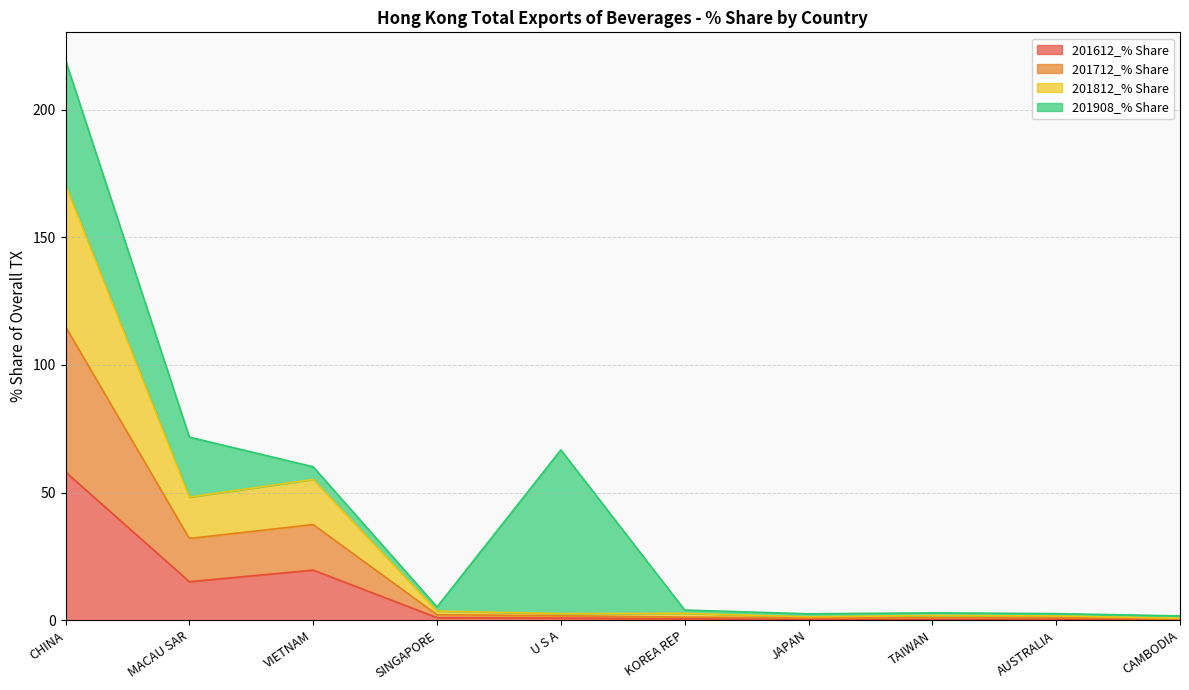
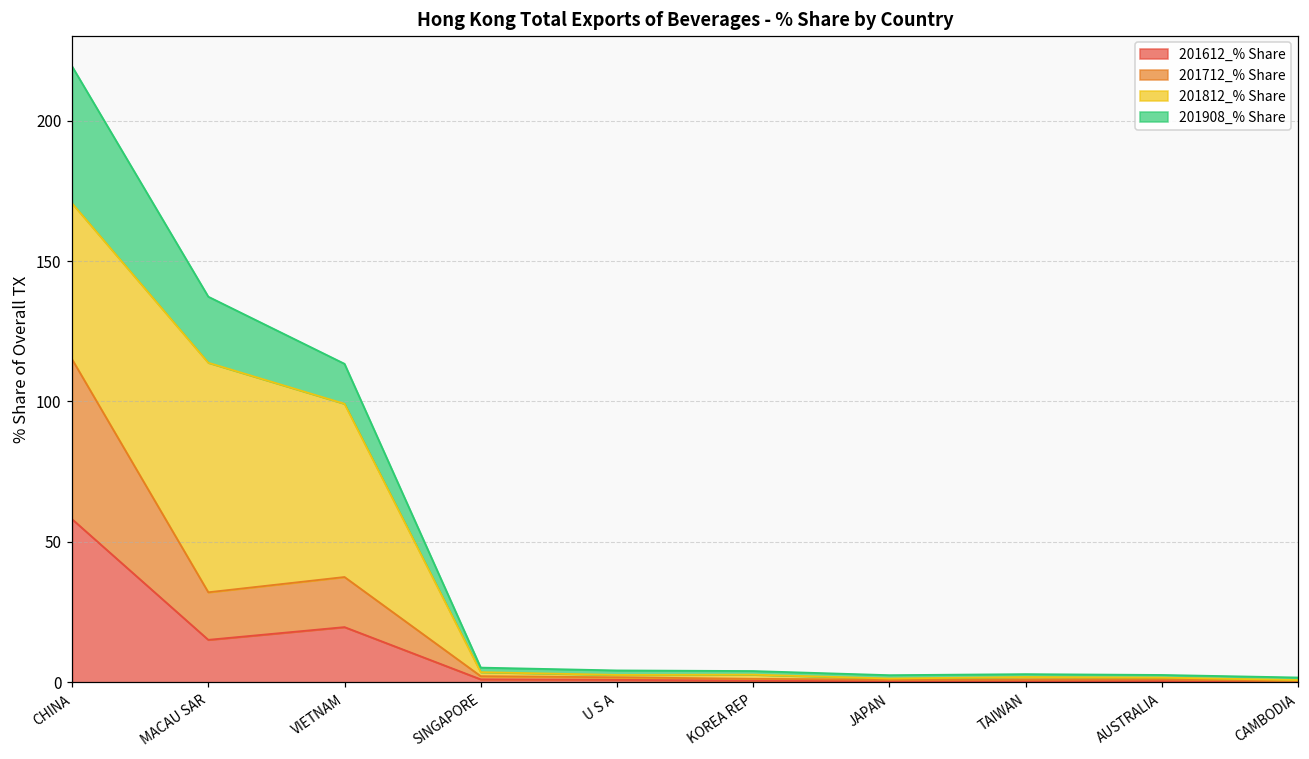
201812_% Share, MACAU SAR: 16 -> 82
201812_% Share, VIETNAM: 18 -> 62
201908_% Share, VIETNAM: 5 -> 14
201908_% Share, U S A: 64 -> 2
